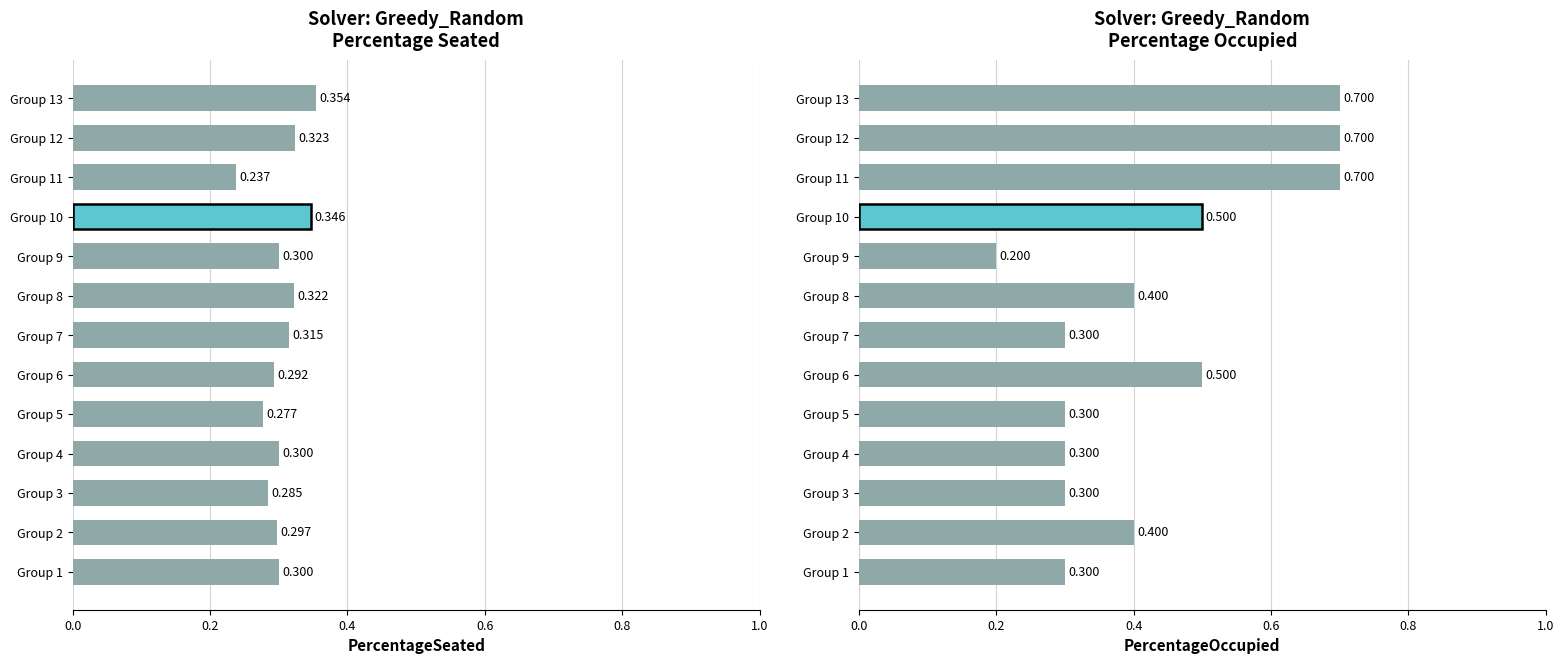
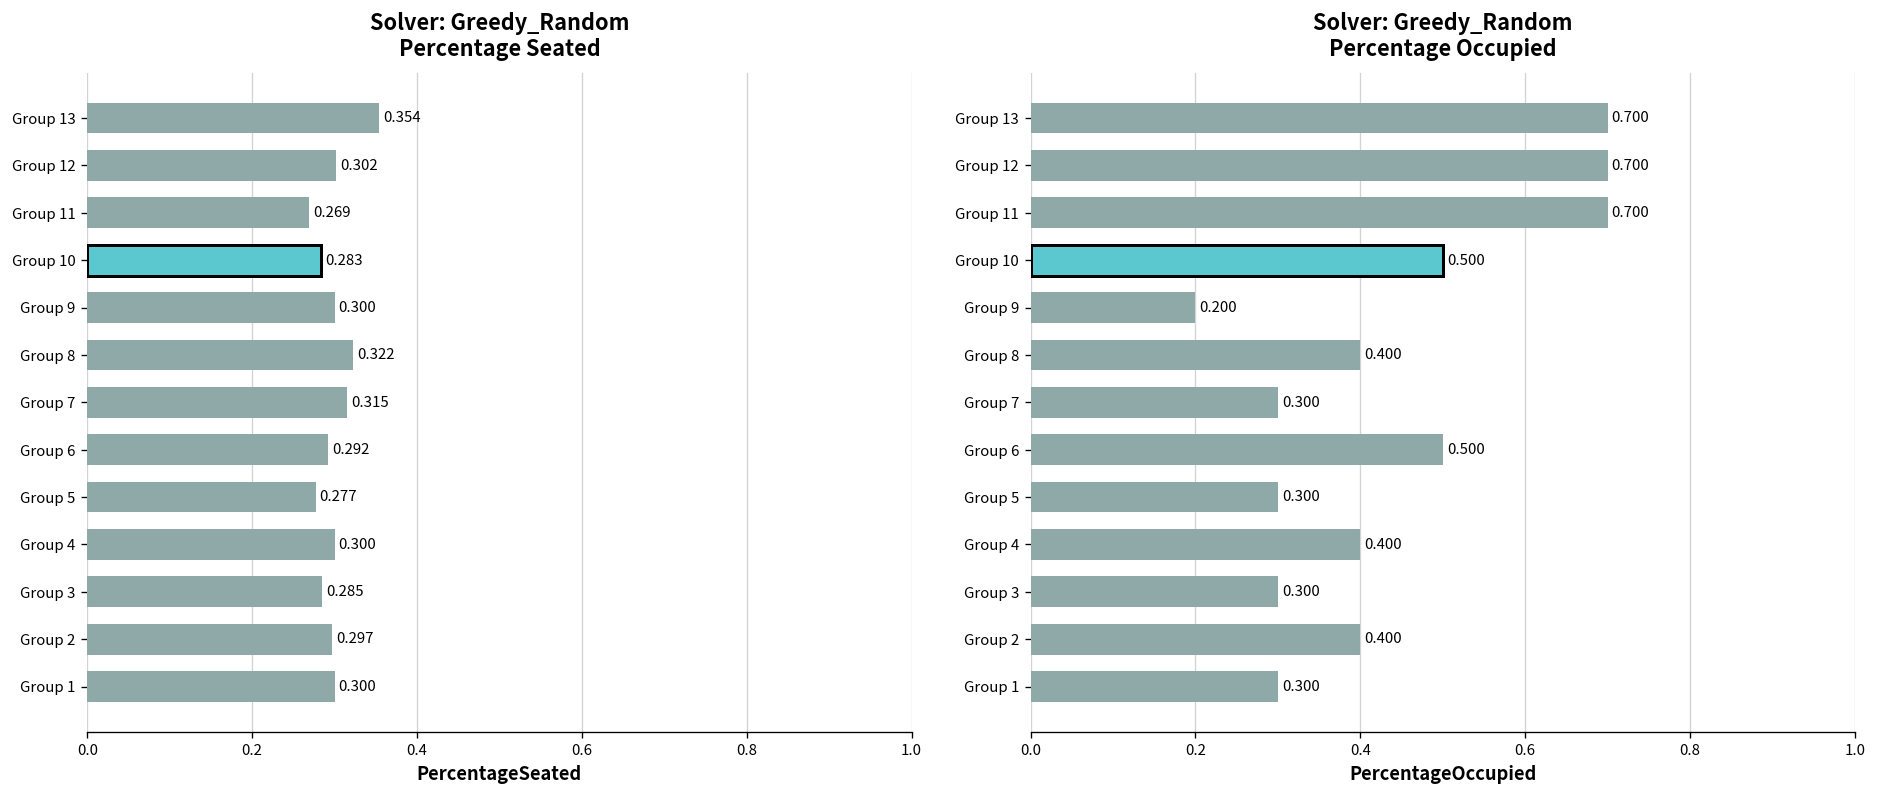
Solver: Greedy_Random Percentage Seated, Group 12: 0.323 -> 0.302
Solver: Greedy_Random Percentage Seated, Group 11: 0.237 -> 0.269
Solver: Greedy_Random Percentage Seated, Group 10: 0.346 -> 0.283
Solver: Greedy_Random Percentage Occupied, Group 4: 0.300 -> 0.400
